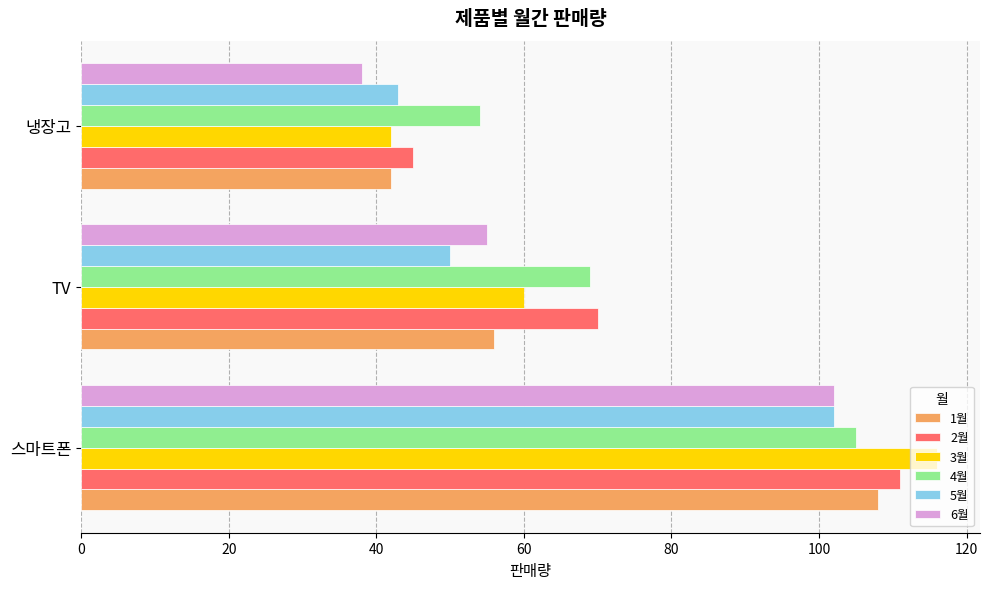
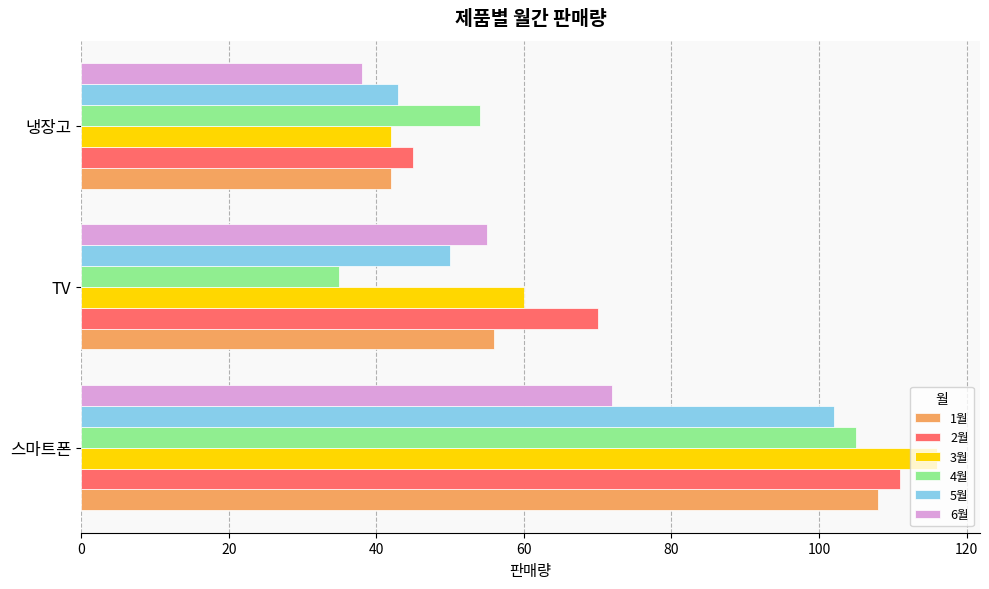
4월, TV: 69 -> 35
6월, 스마트폰: 102 -> 72
